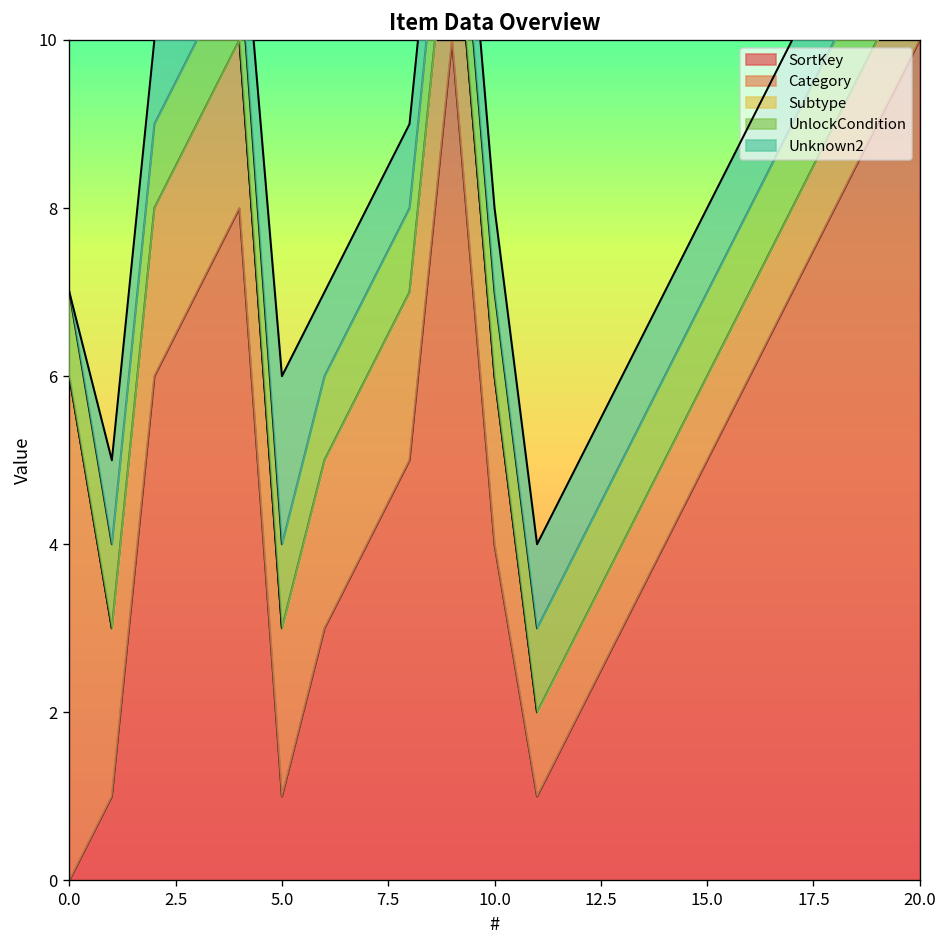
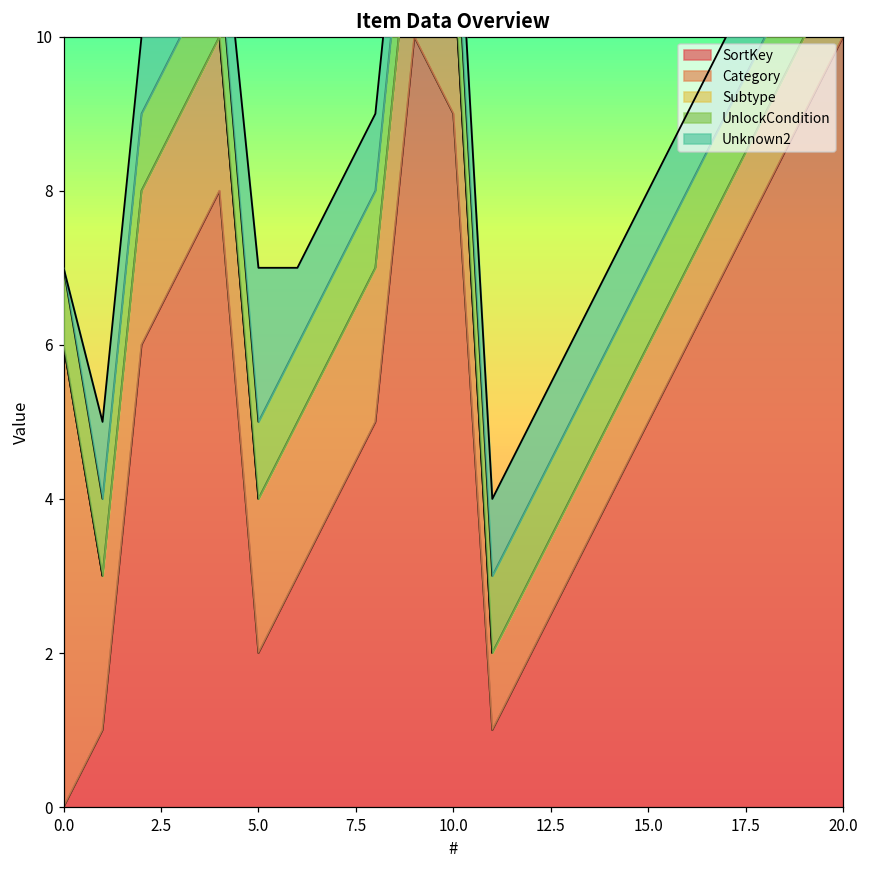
SortKey, 5.0: 1 -> 2
SortKey, 10.0: 4 -> 9
